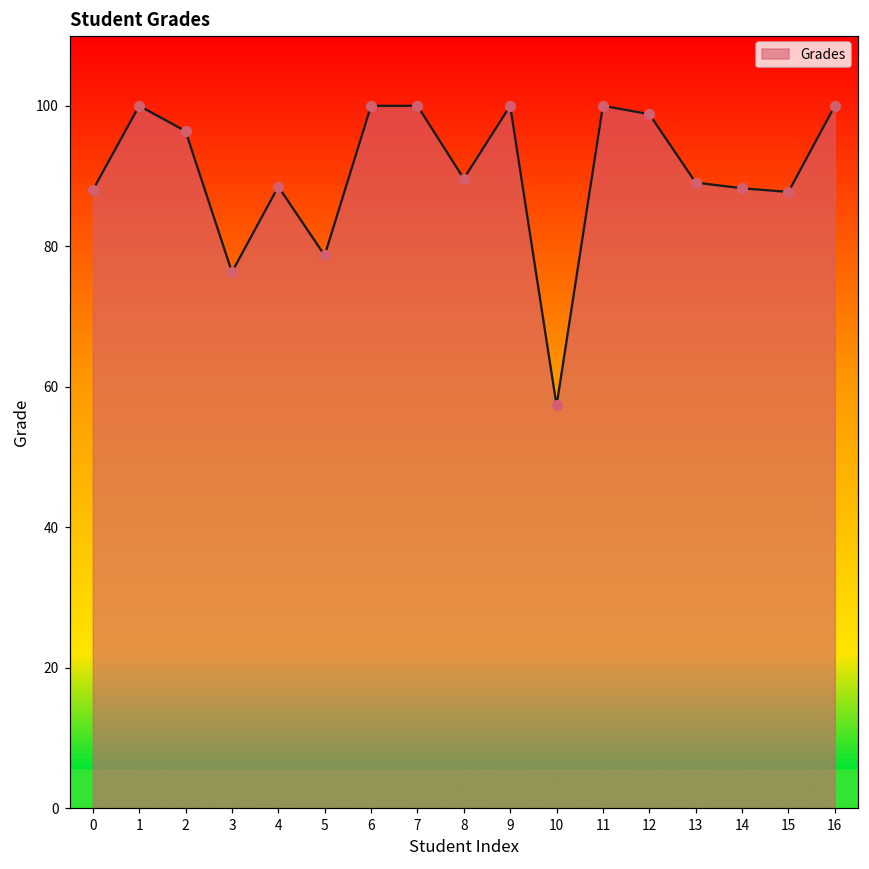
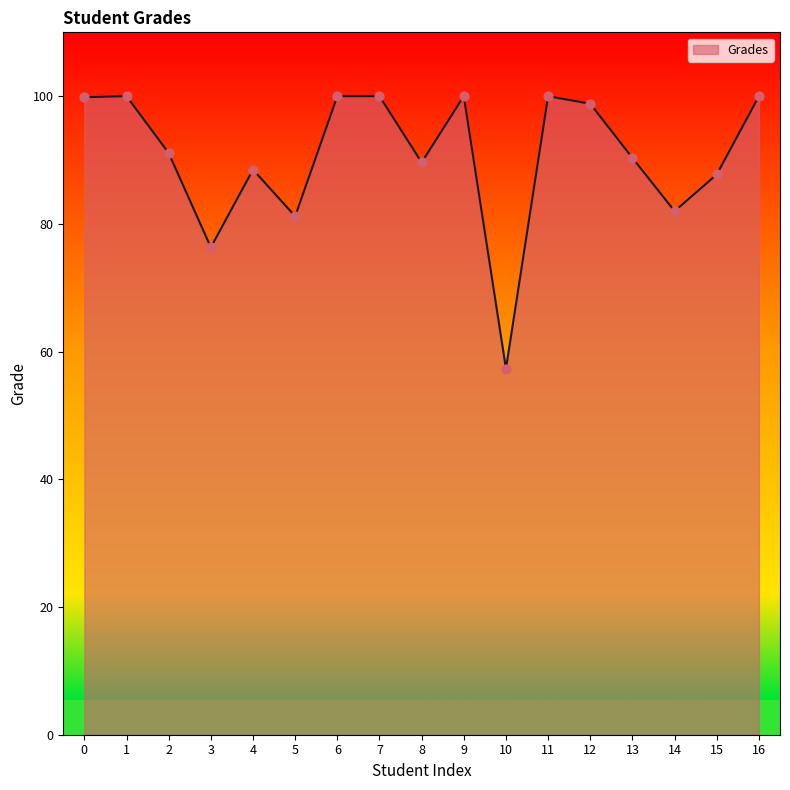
0: 88 -> 100
2: 96 -> 91
5: 79 -> 81
13: 89 -> 90
14: 88 -> 82
